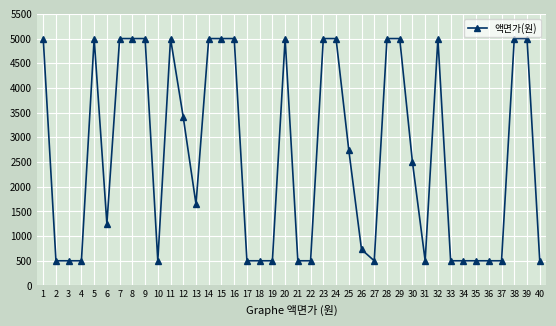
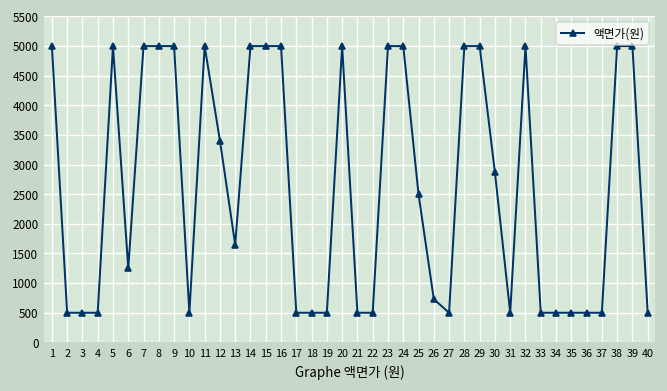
25: 2700 -> 2500
30: 2500 -> 2900
